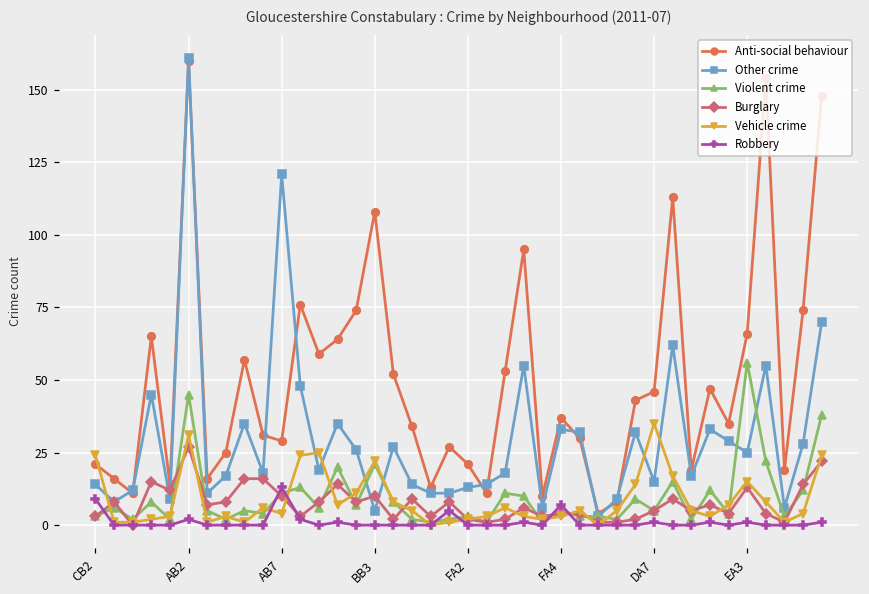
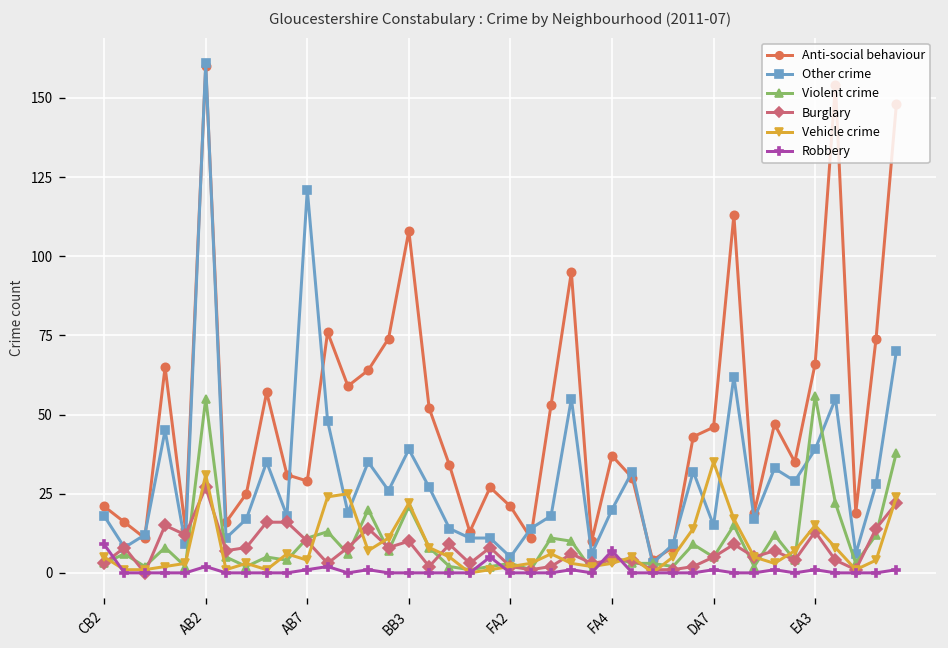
Other crime, CB2: 14 -> 18
Vehicle crime, CB2: 24 -> 5
Violent crime, AB2: 45 -> 55
Robbery, AB7: 13 -> 1
Other crime, BB3: 5 -> 39
Other crime, FA2: 13 -> 5
Other crime, FA4: 33 -> 20
Other crime, EA3: 25 -> 39
